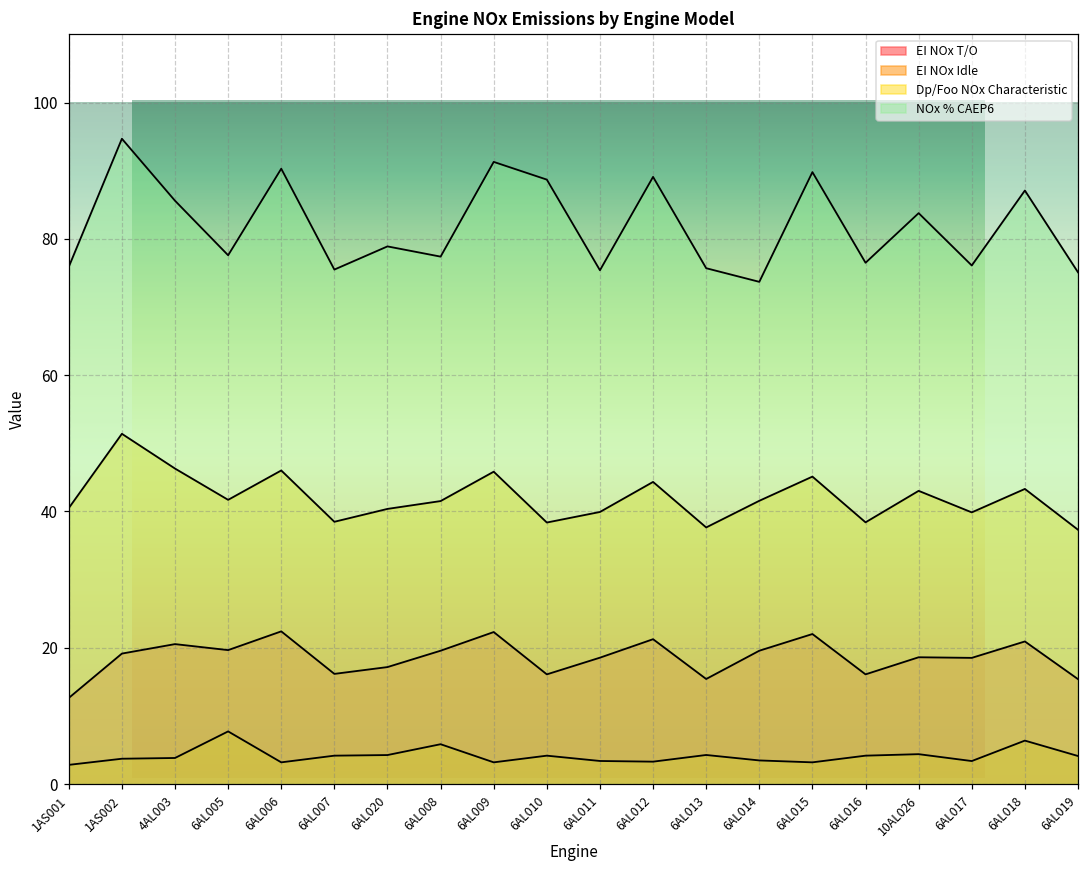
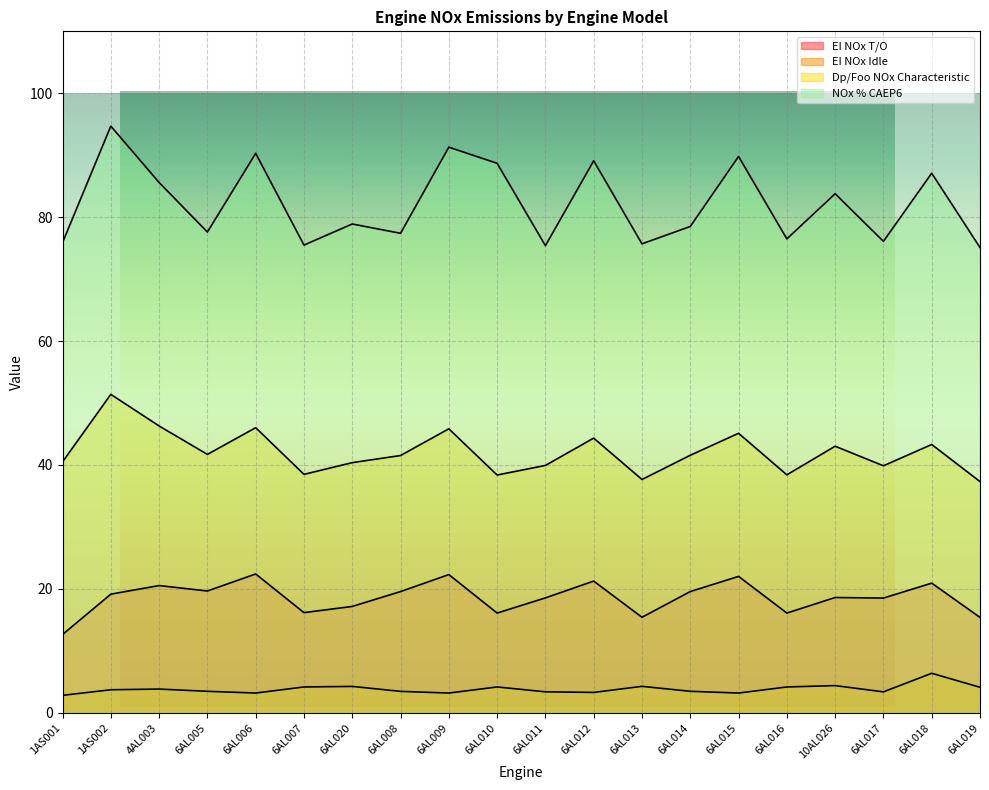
EI NOx Idle, 6AL005: 8 -> 3
EI NOx Idle, 6AL008: 6 -> 3
NOx % CAEP6, 6AL014: 74 -> 79
